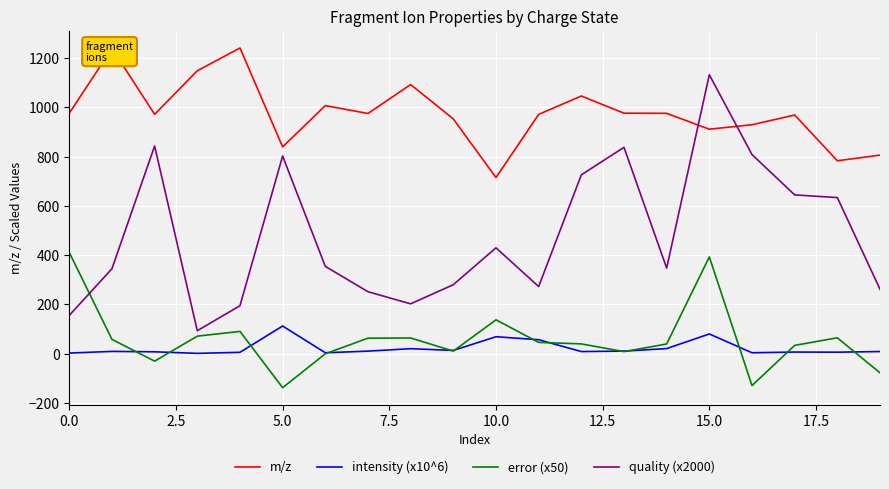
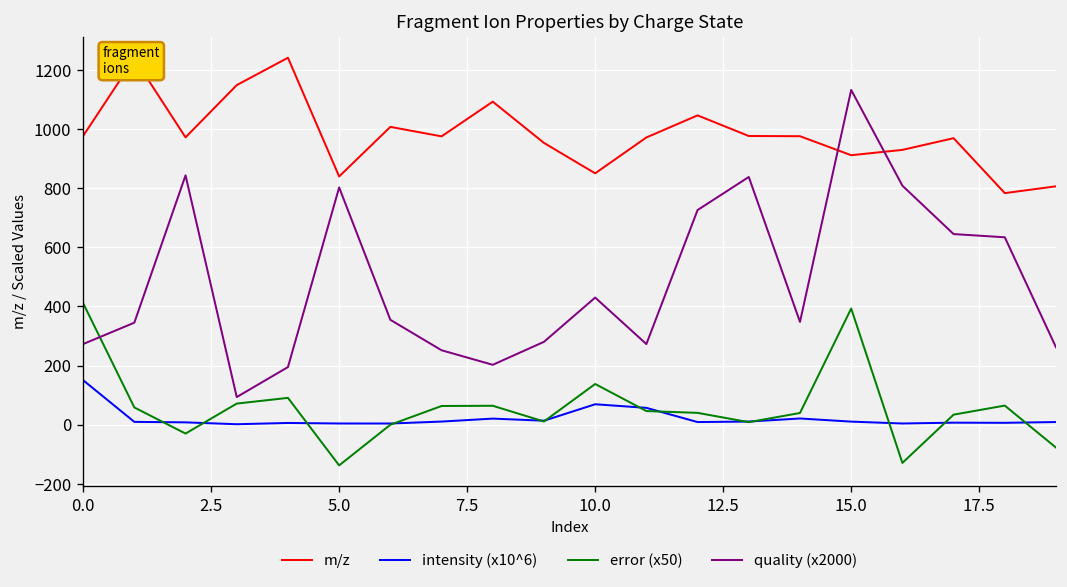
intensity (x10^6), 0.0: 0 -> 150
quality (x2000), 0.0: 160 -> 270
intensity (x10^6), 5.0: 110 -> 0
m/z, 10.0: 720 -> 850
intensity (x10^6), 15.0: 80 -> 10
